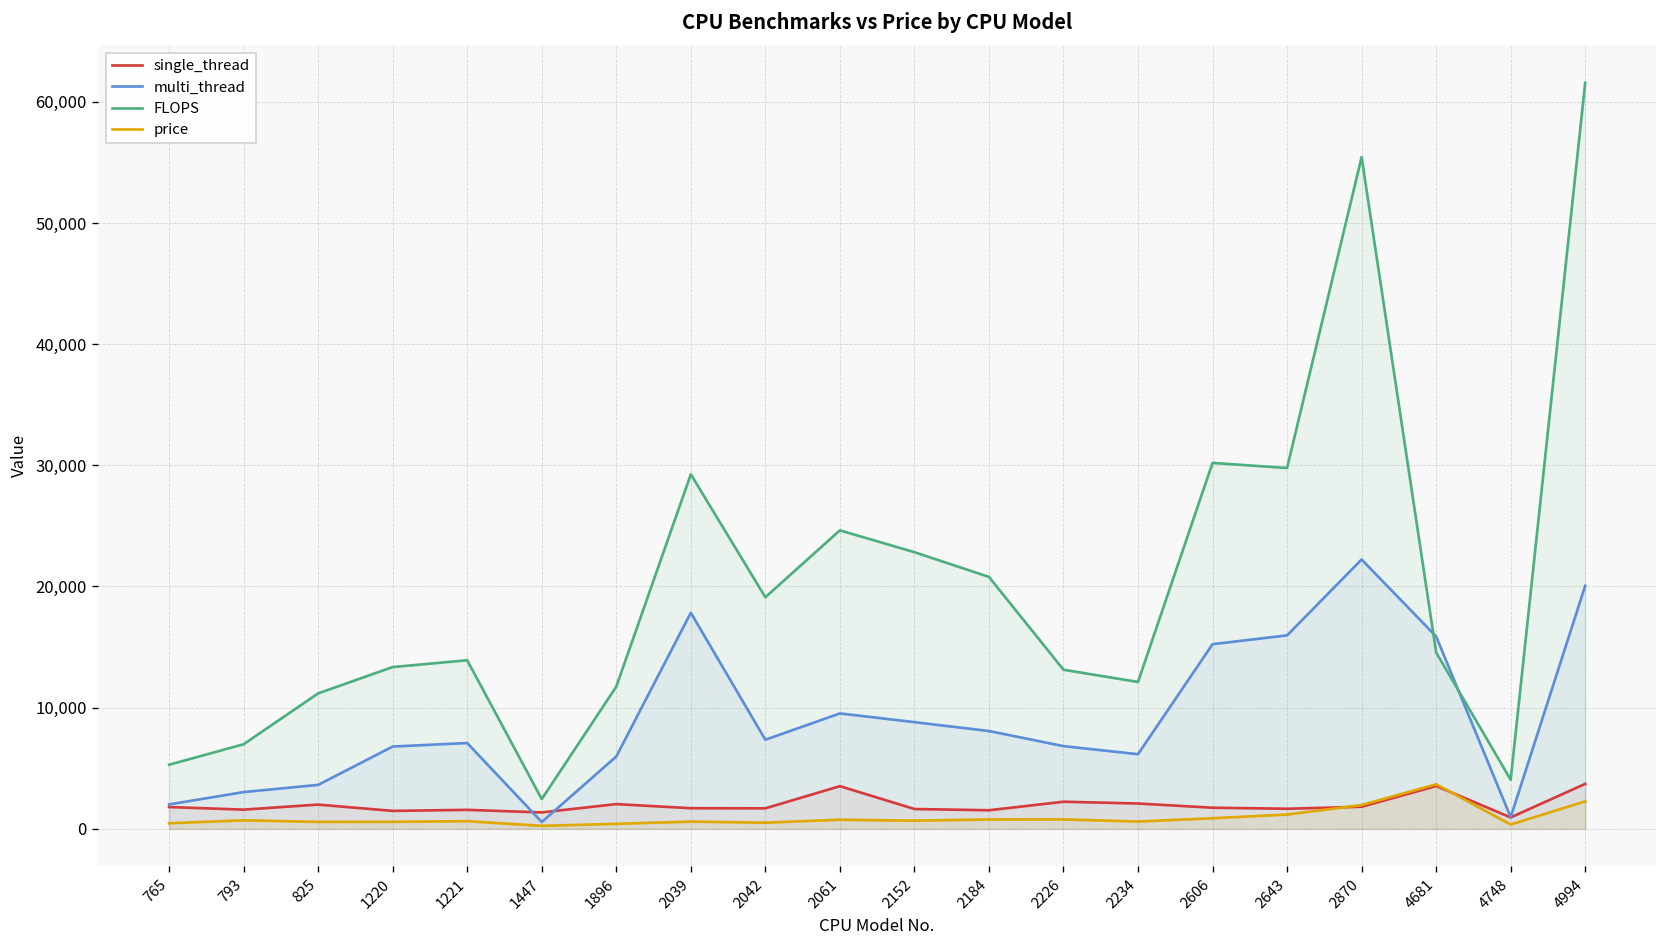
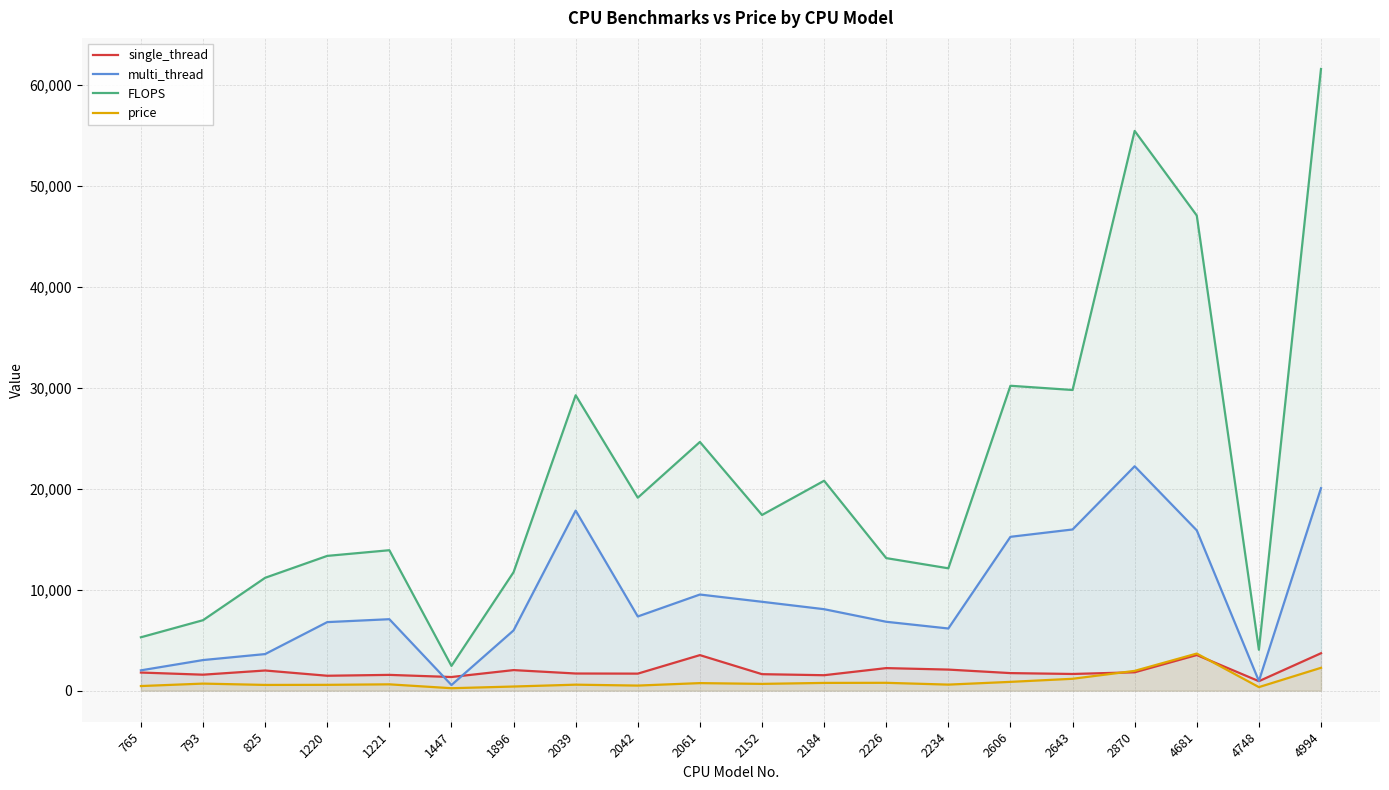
FLOPS, 2152: 22,800 -> 17,400
FLOPS, 4681: 14,600 -> 47,100
